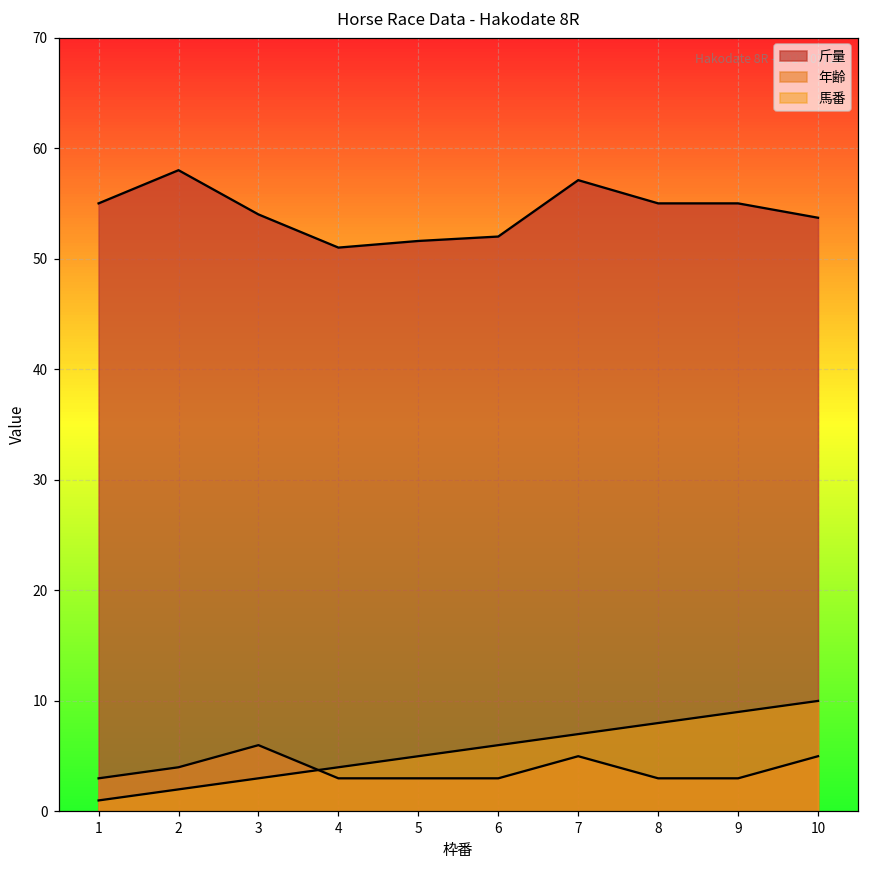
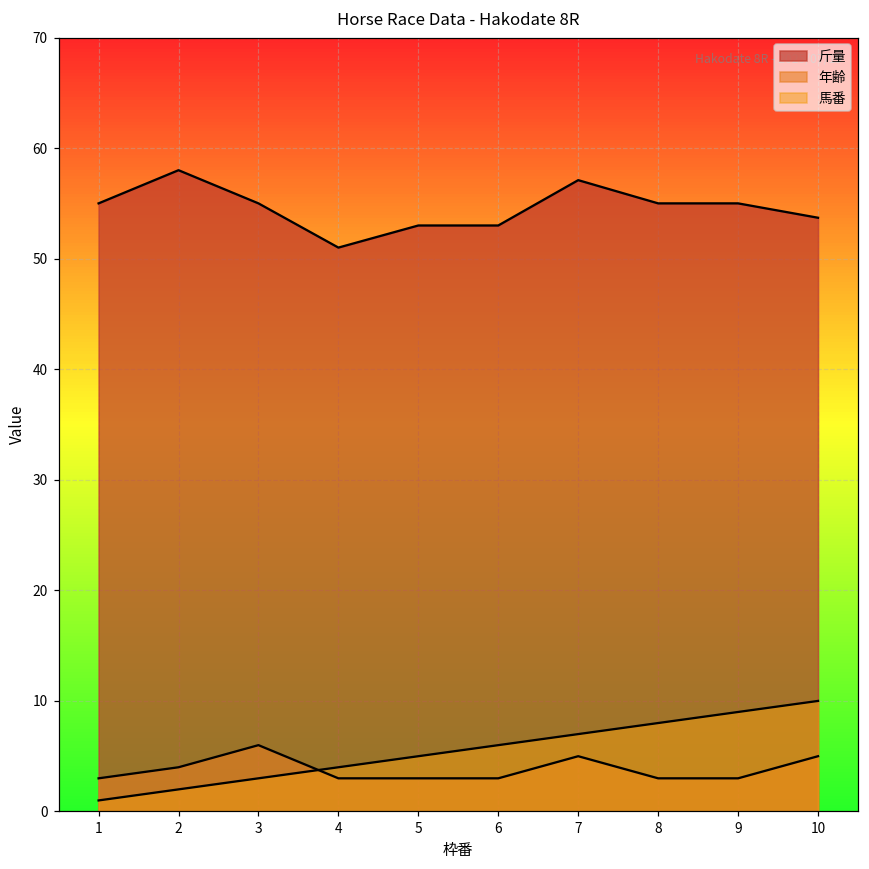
斤量, 3: 54 -> 55
斤量, 5: 51.6 -> 53.0
斤量, 6: 52 -> 53
